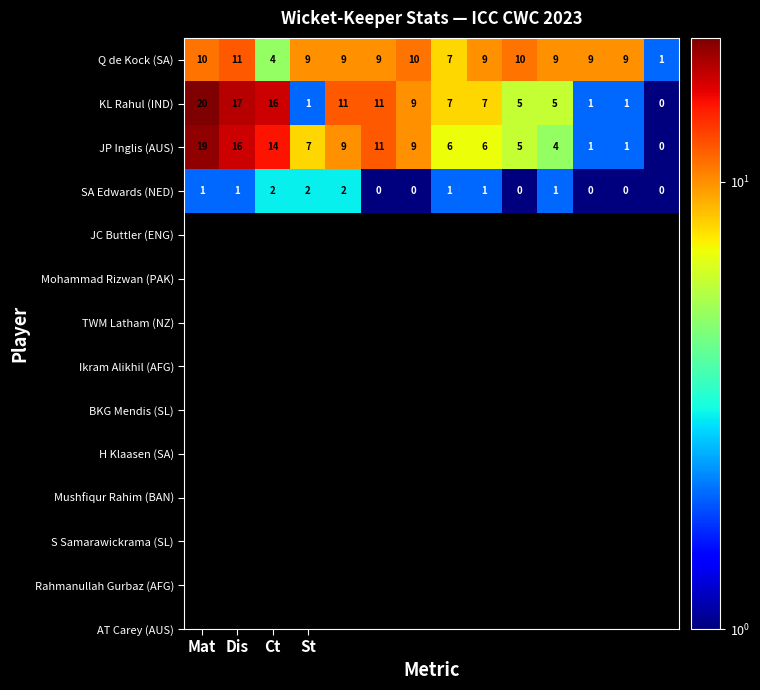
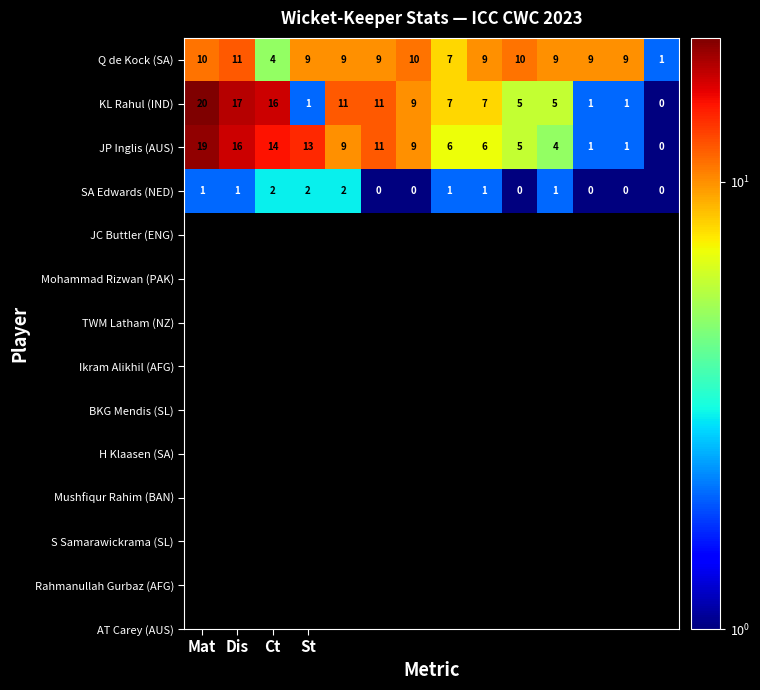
JP Inglis (AUS), St: 7 -> 13
